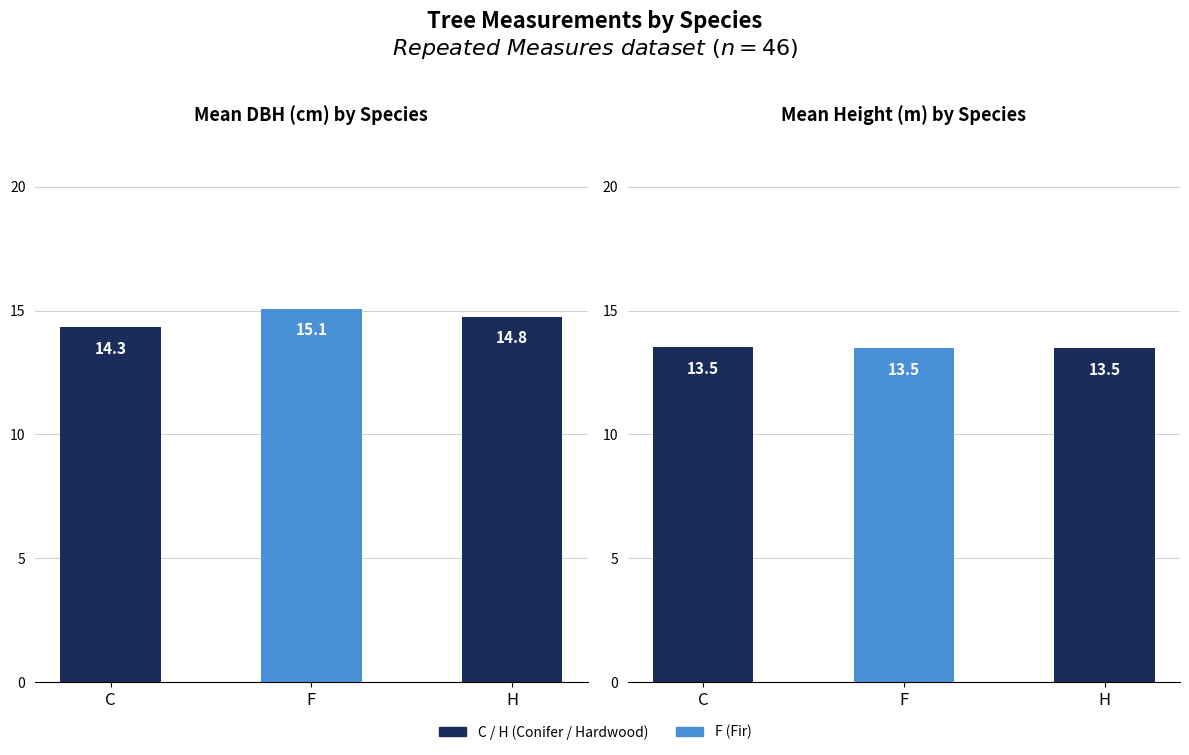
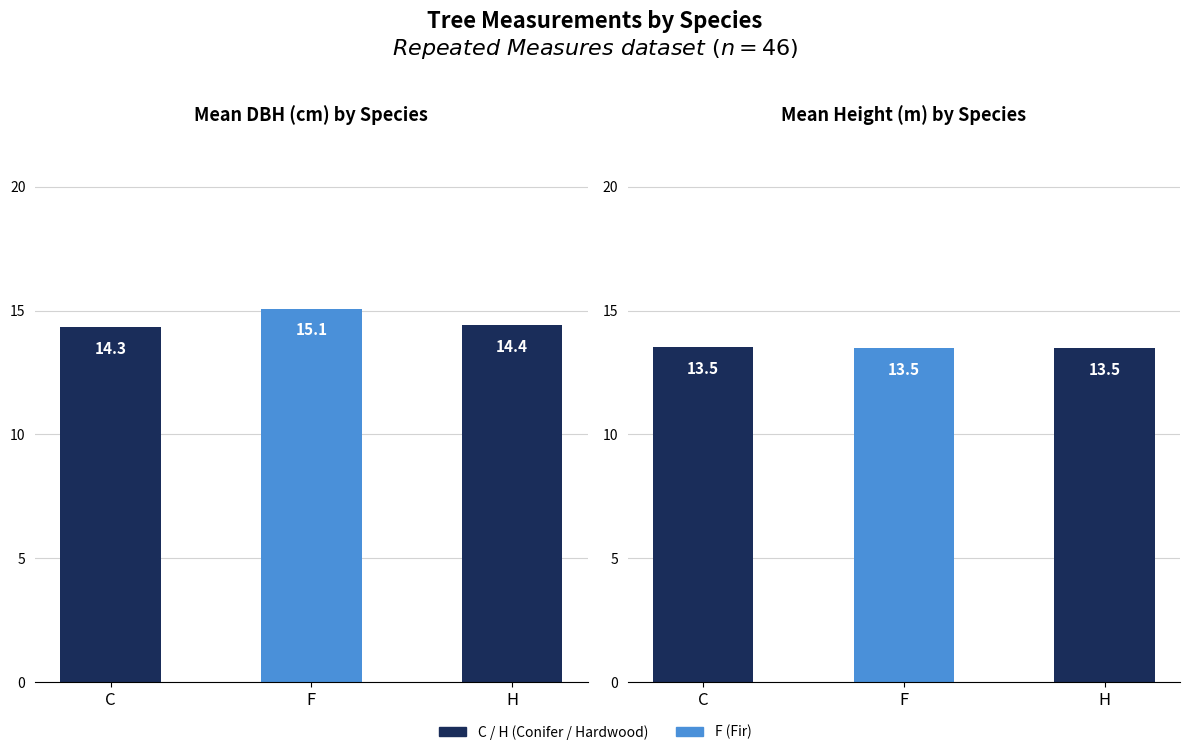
Mean DBH (cm) by Species, H: 14.8 -> 14.4
